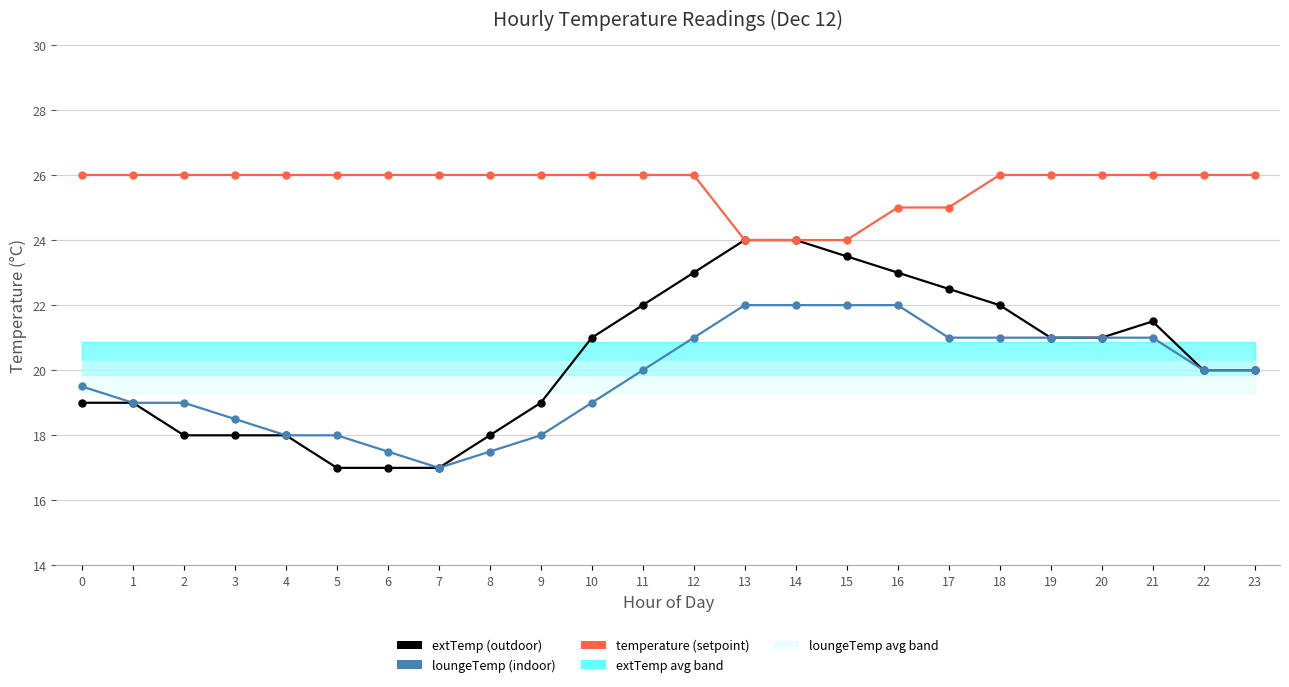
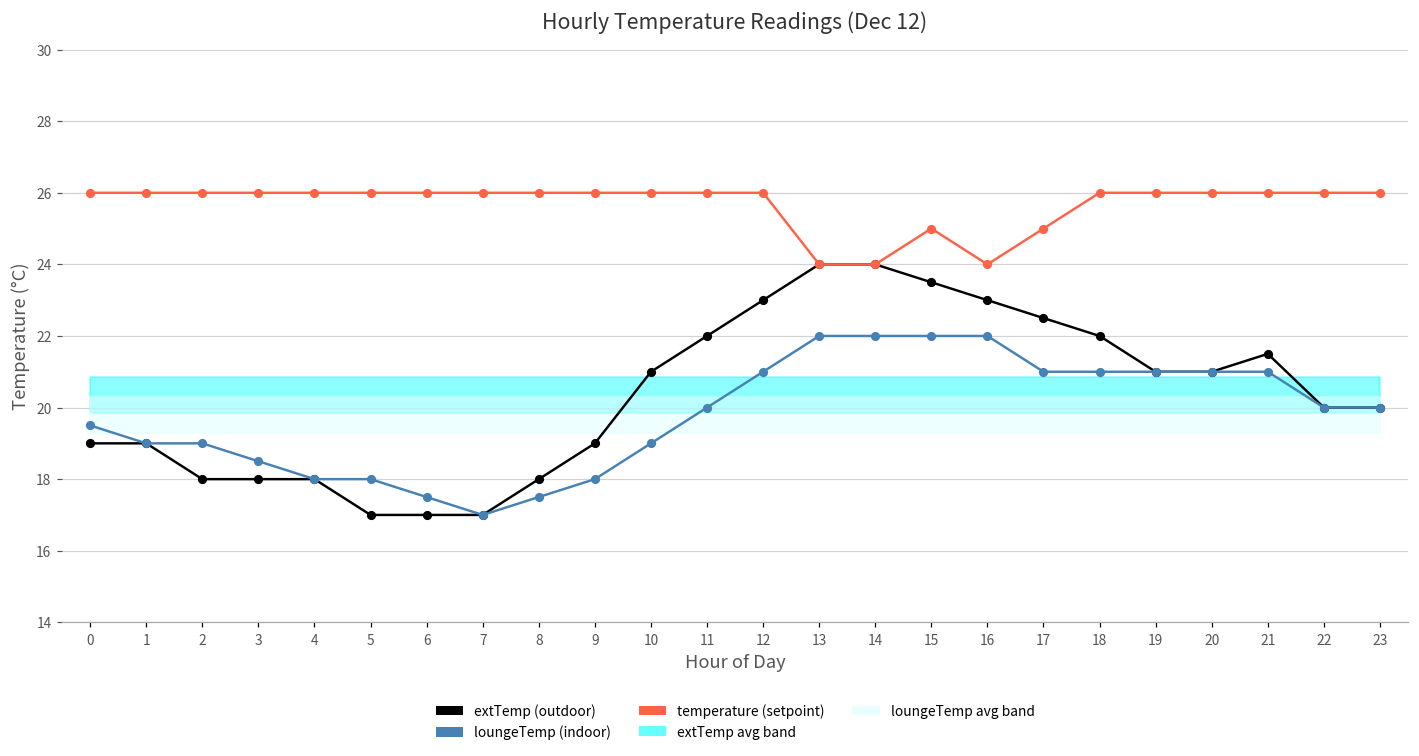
temperature (setpoint), 15: 24 -> 25
temperature (setpoint), 16: 25 -> 24
